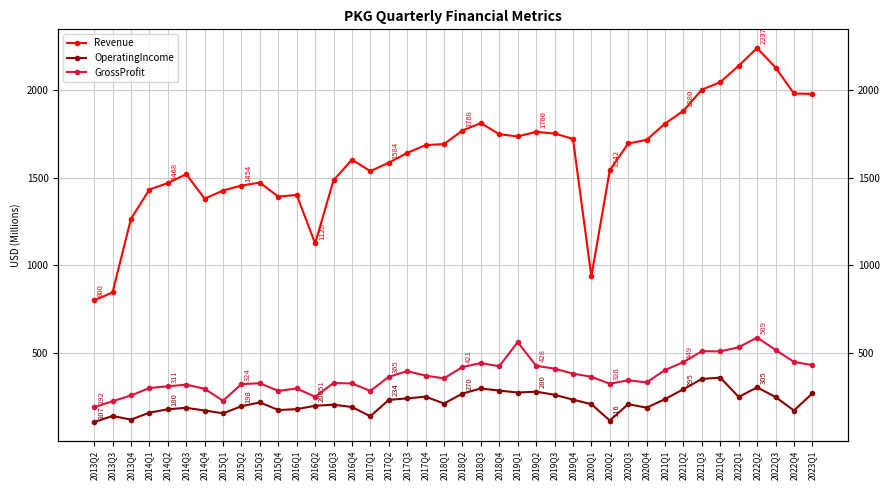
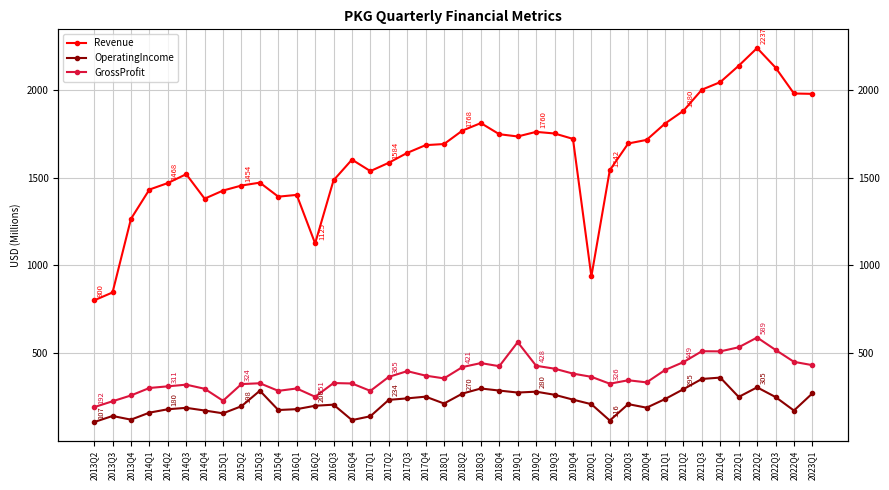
OperatingIncome, 2015Q3: 220 -> 290
OperatingIncome, 2016Q4: 190 -> 120
